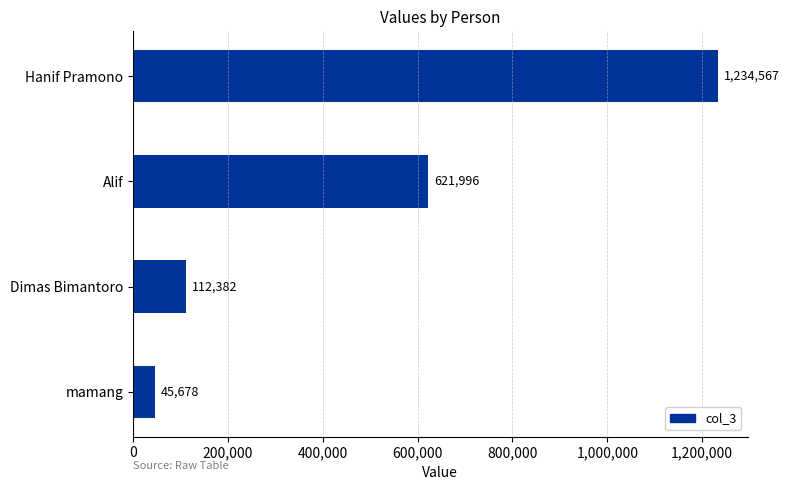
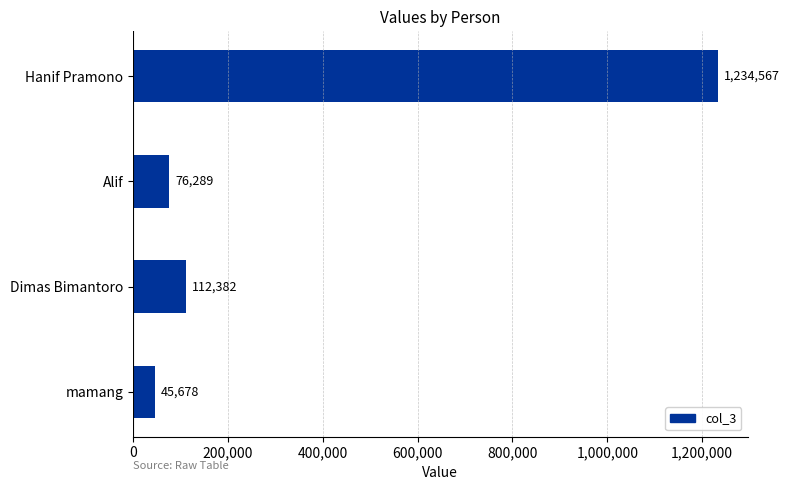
Alif: 621,996 -> 76,289
